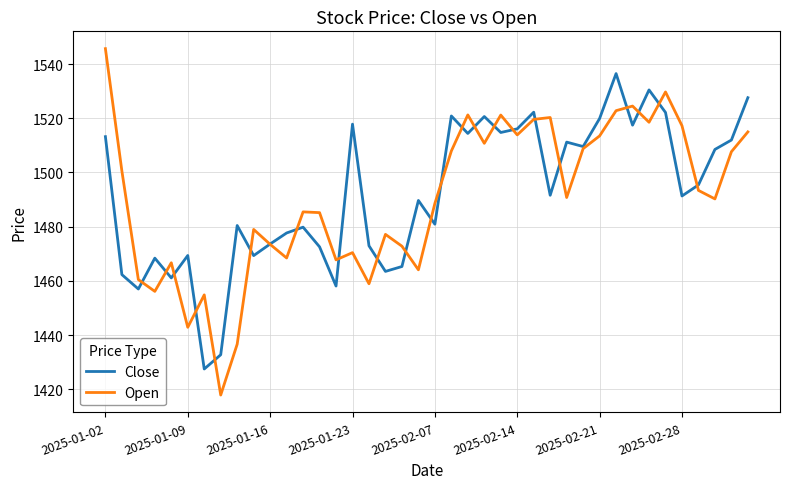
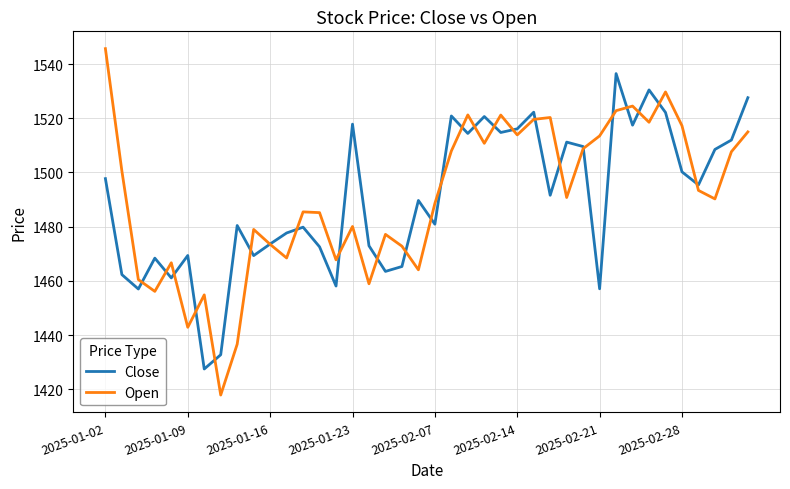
Close, 2025-01-02: 1513 -> 1498
Open, 2025-01-23: 1470 -> 1480
Close, 2025-02-21: 1520 -> 1457
Close, 2025-02-28: 1491 -> 1500
